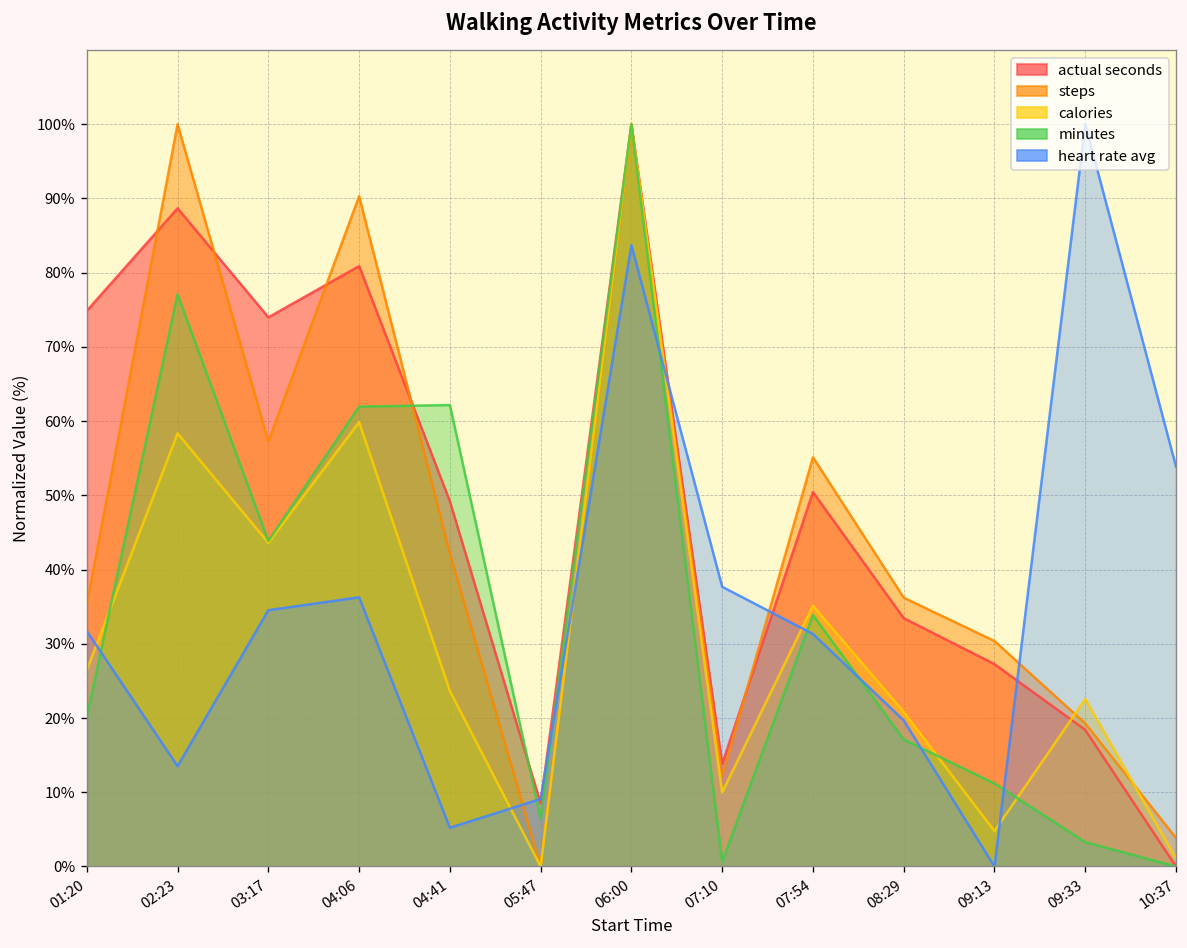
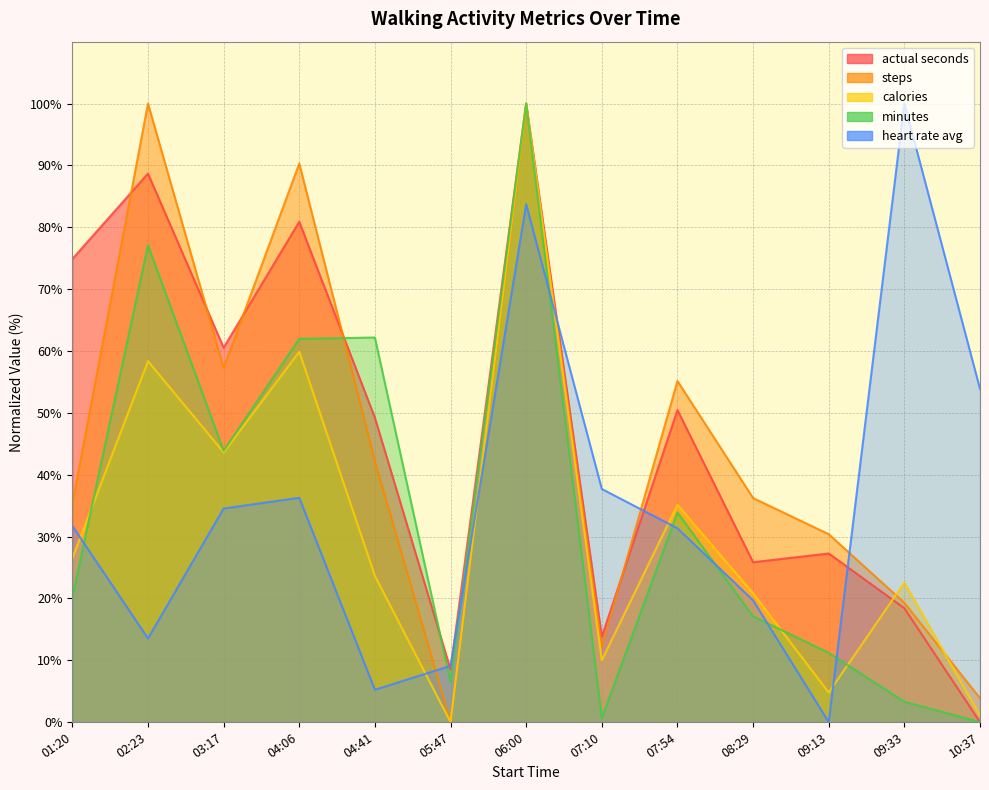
actual seconds, 03:17: 74% -> 61%
actual seconds, 08:29: 33% -> 26%
